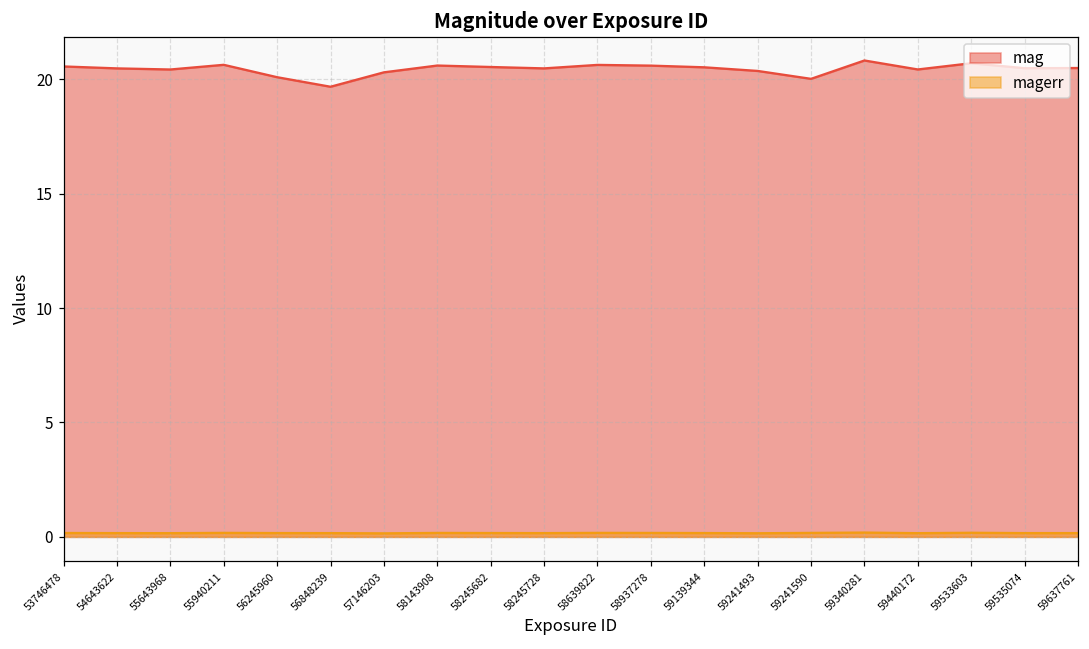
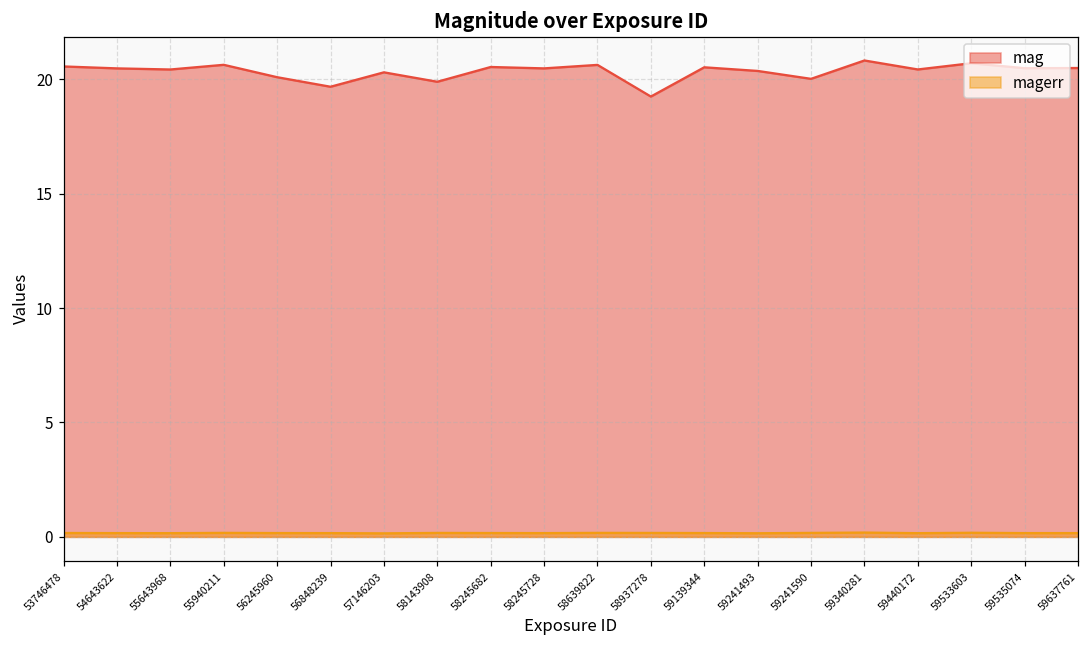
mag, 58143908: 20.6 -> 19.9
mag, 58937278: 20.6 -> 19.2
